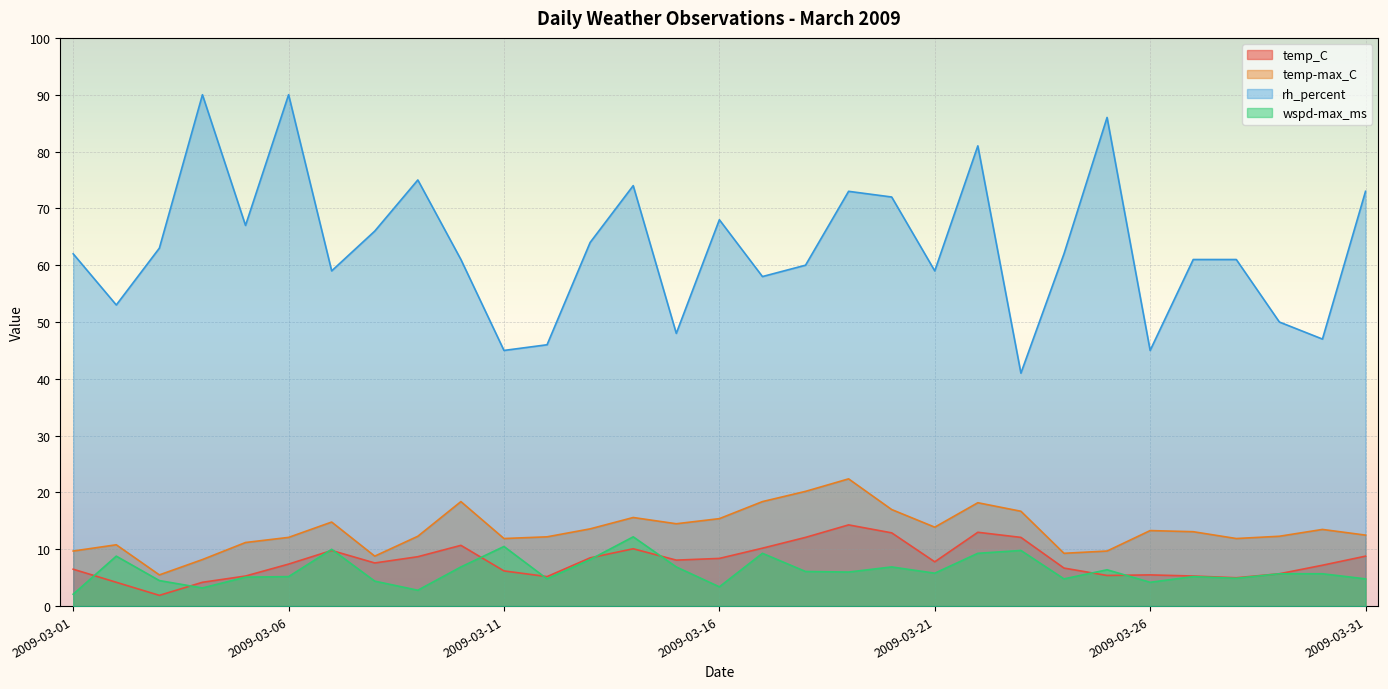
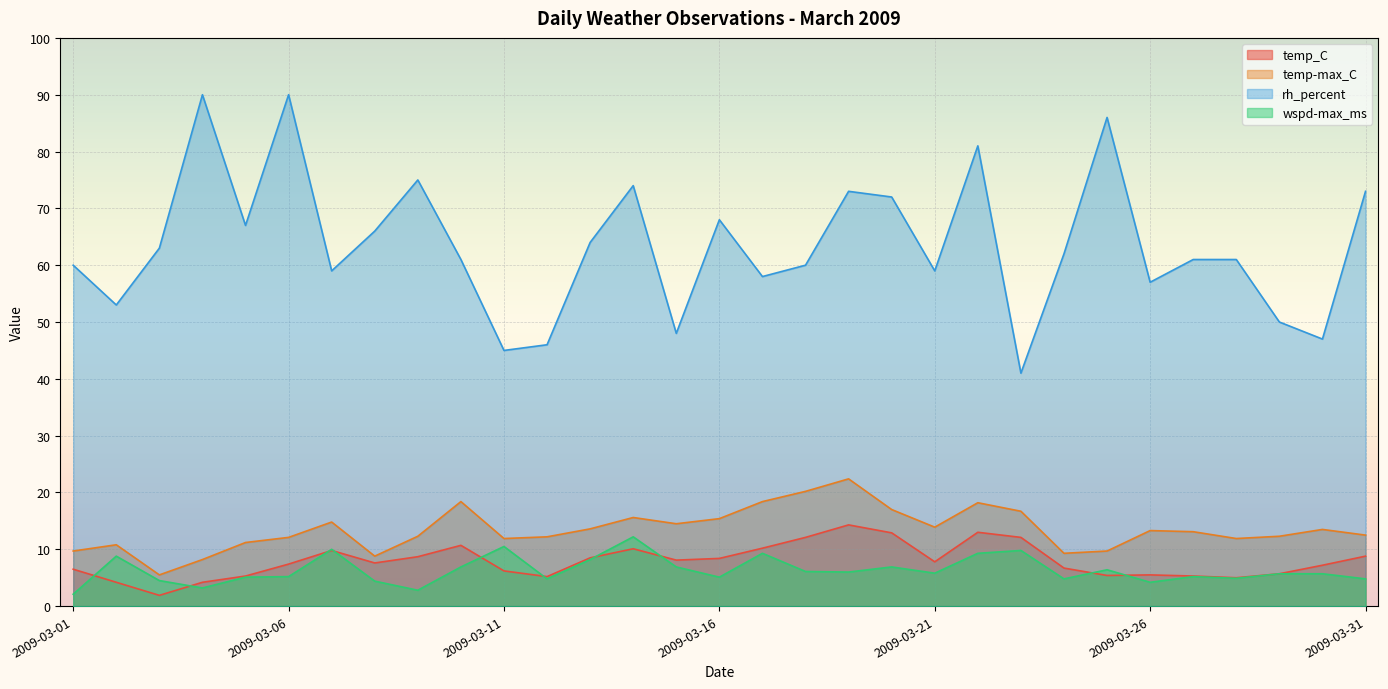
rh_percent, 2009-03-01: 62 -> 60
wspd-max_ms, 2009-03-16: 3 -> 5
rh_percent, 2009-03-26: 45 -> 57
